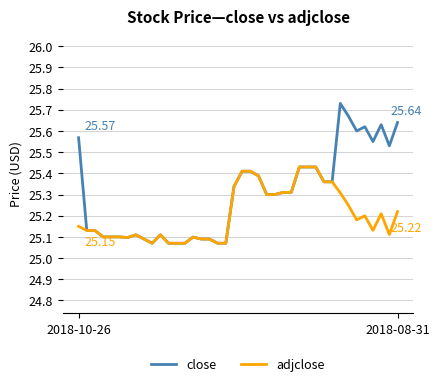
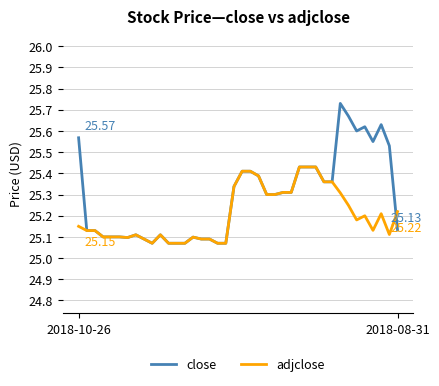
close, 2018-08-31: 25.64 -> 25.13
